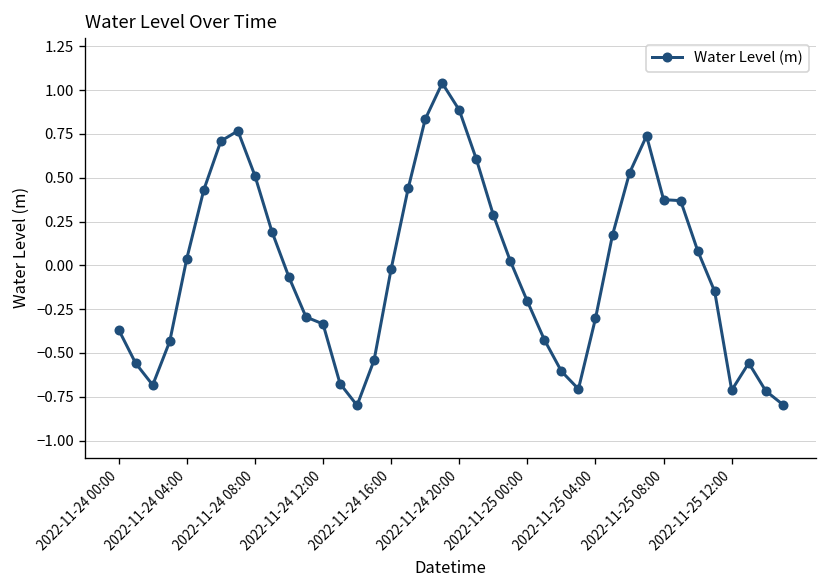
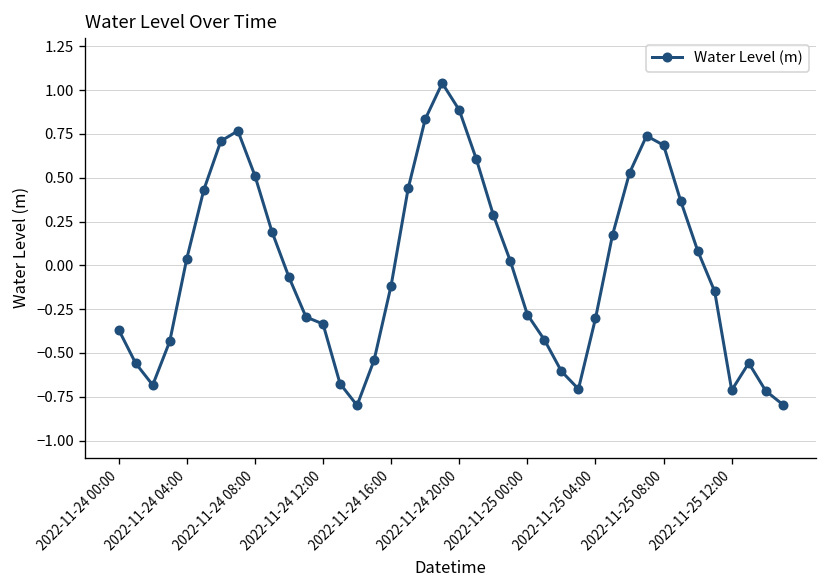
2022-11-24 16:00: -0.02 -> -0.12
2022-11-25 00:00: -0.21 -> -0.28
2022-11-25 08:00: 0.37 -> 0.69
